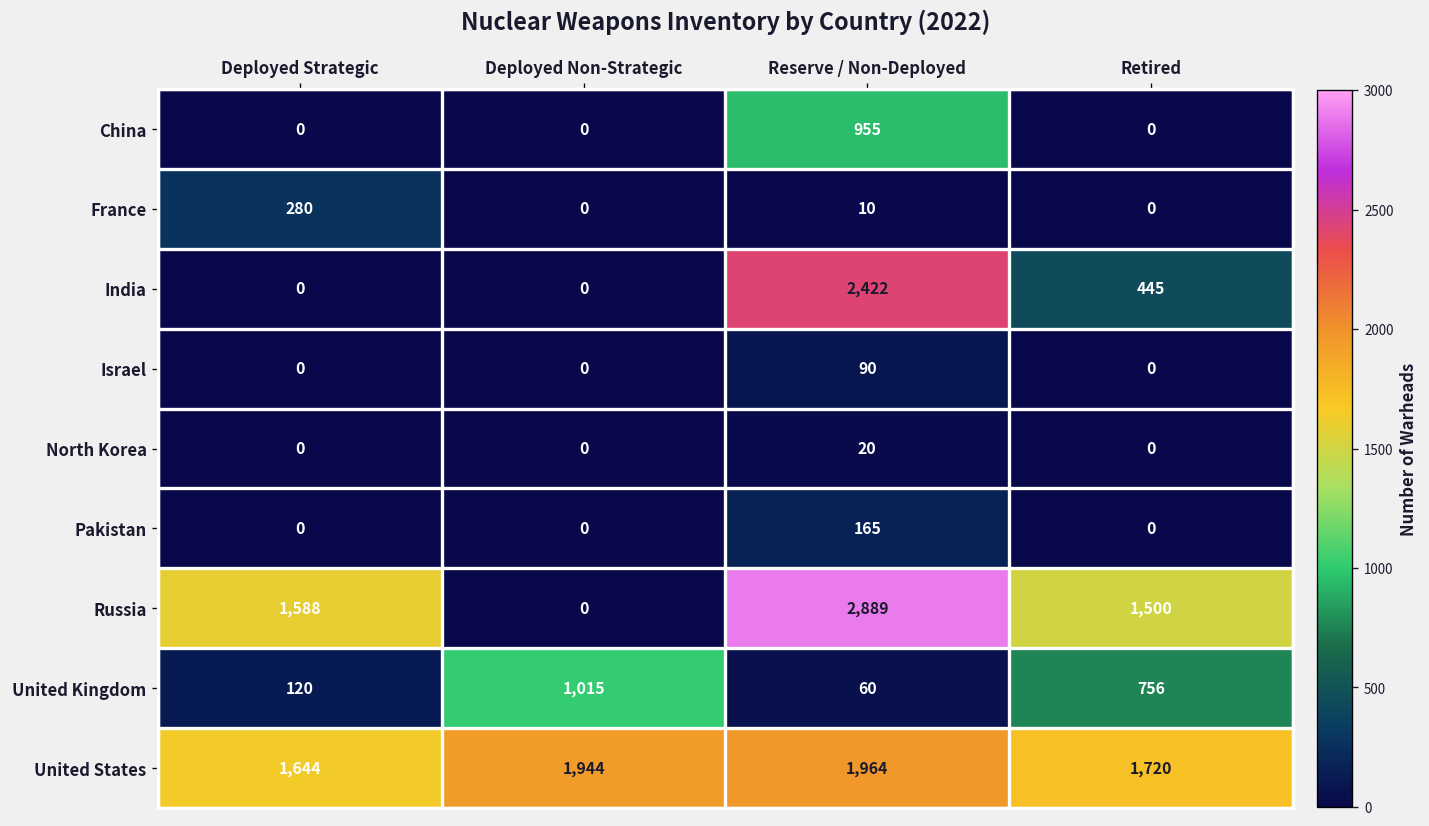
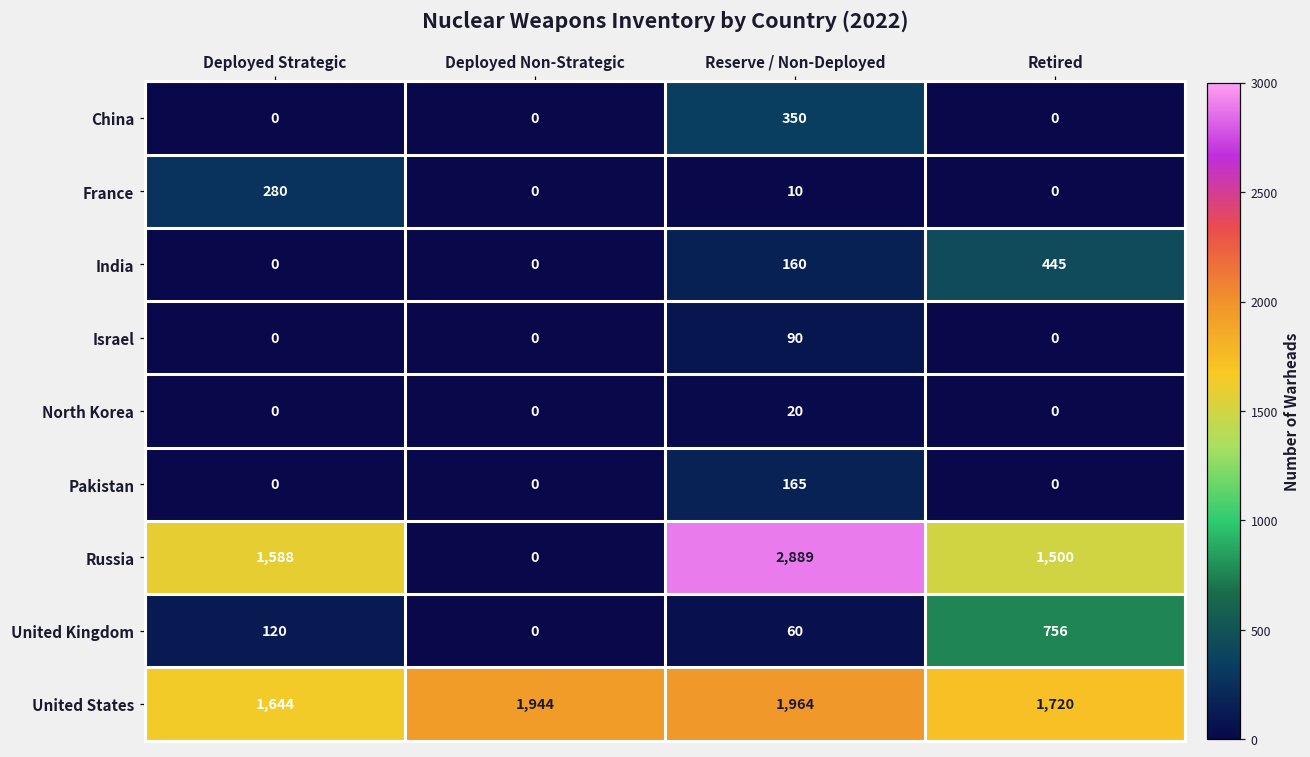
China, Reserve / Non-Deployed: 955 -> 350
India, Reserve / Non-Deployed: 2,422 -> 160
United Kingdom, Deployed Non-Strategic: 1,015 -> 0
